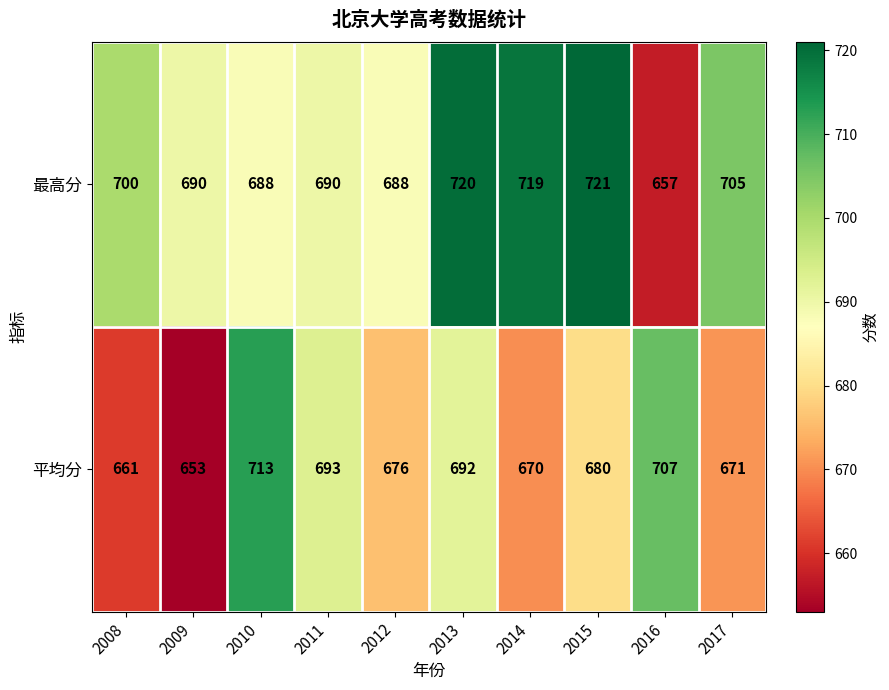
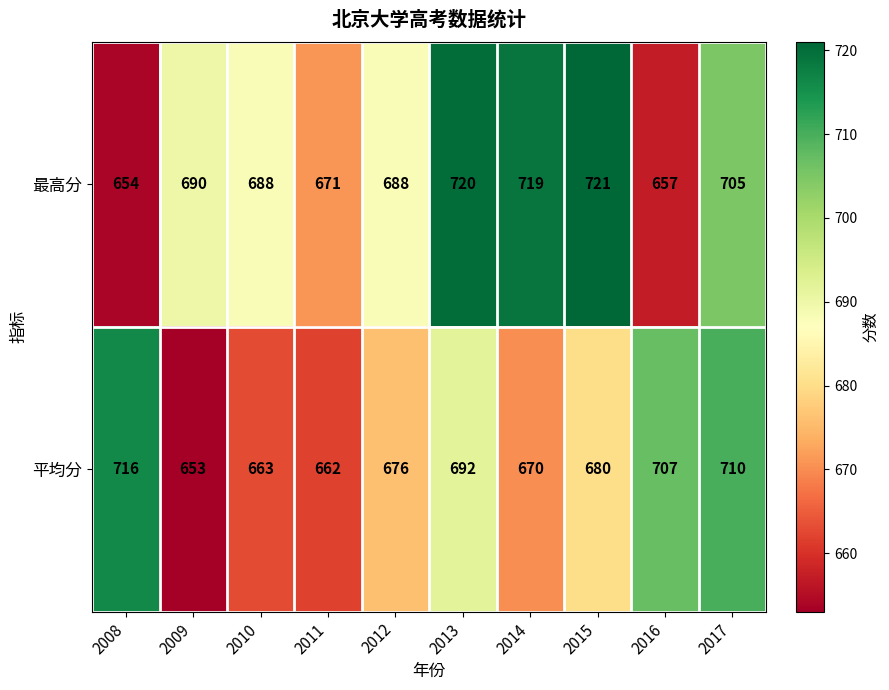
最高分, 2008: 700 -> 654
最高分, 2011: 690 -> 671
平均分, 2008: 661 -> 716
平均分, 2010: 713 -> 663
平均分, 2011: 693 -> 662
平均分, 2017: 671 -> 710
